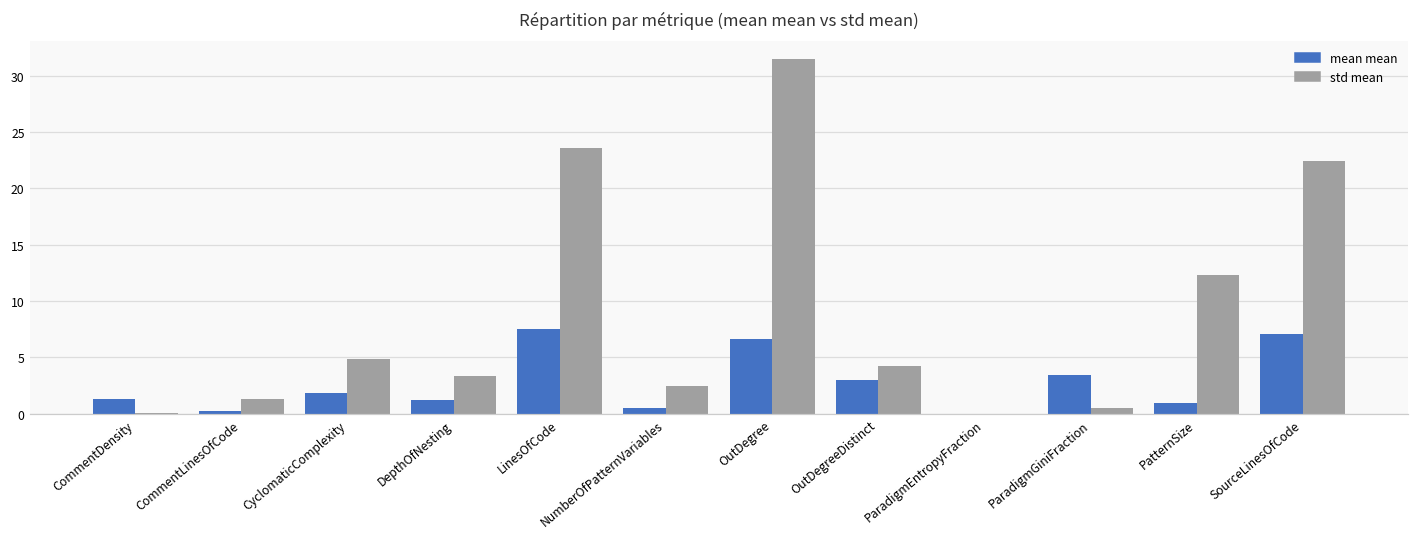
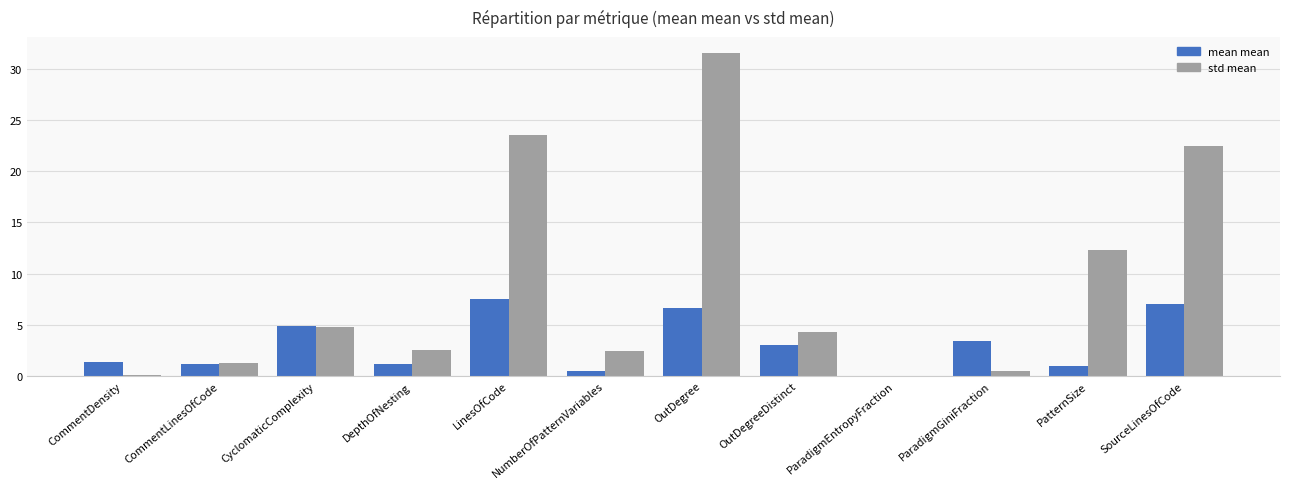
mean mean, CommentLinesOfCode: 0.2 -> 1.2
mean mean, CyclomaticComplexity: 1.9 -> 4.9
std mean, DepthOfNesting: 3.4 -> 2.5
